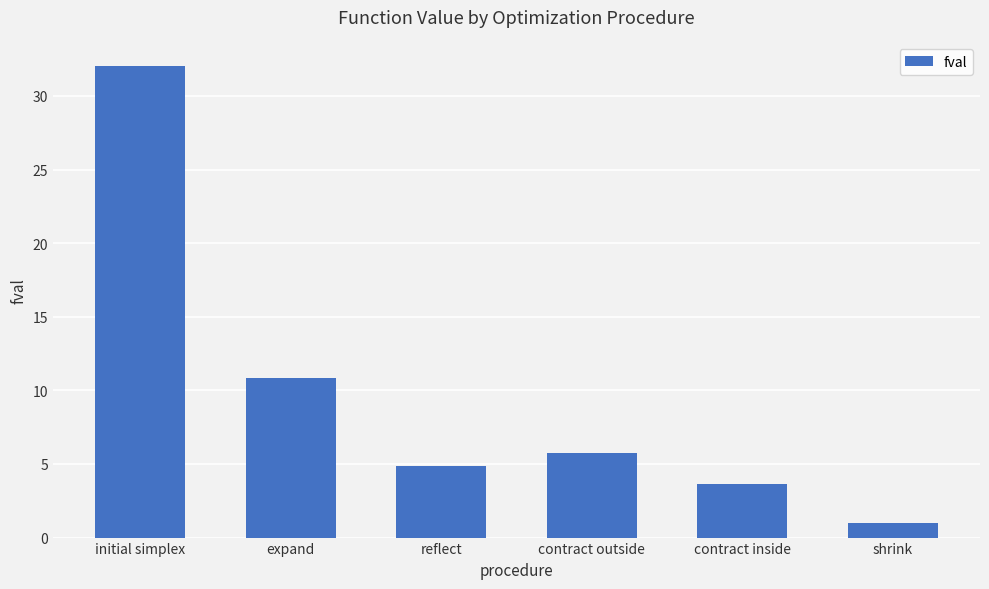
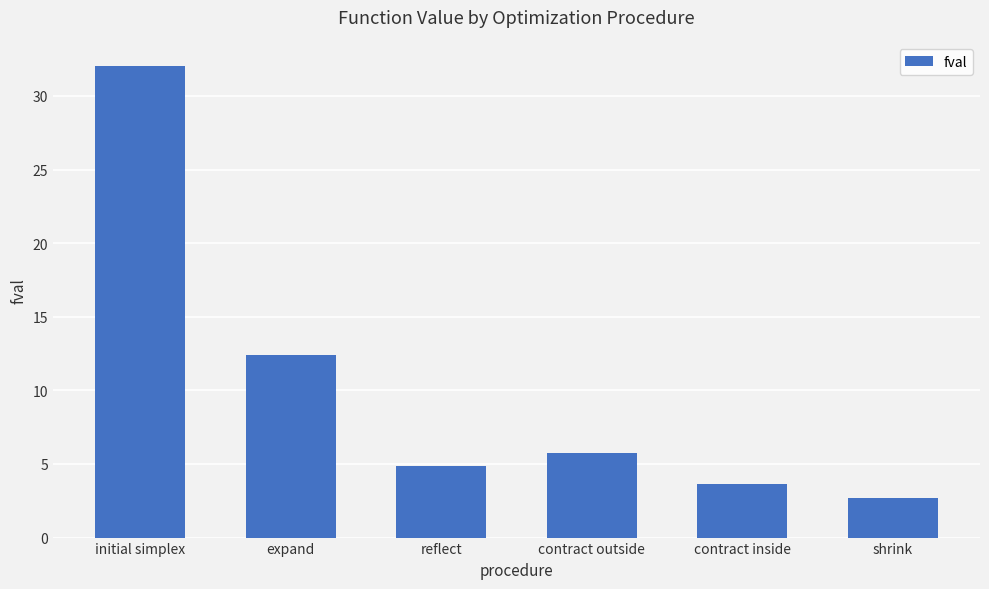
expand: 10.9 -> 12.4
shrink: 1.0 -> 2.7
